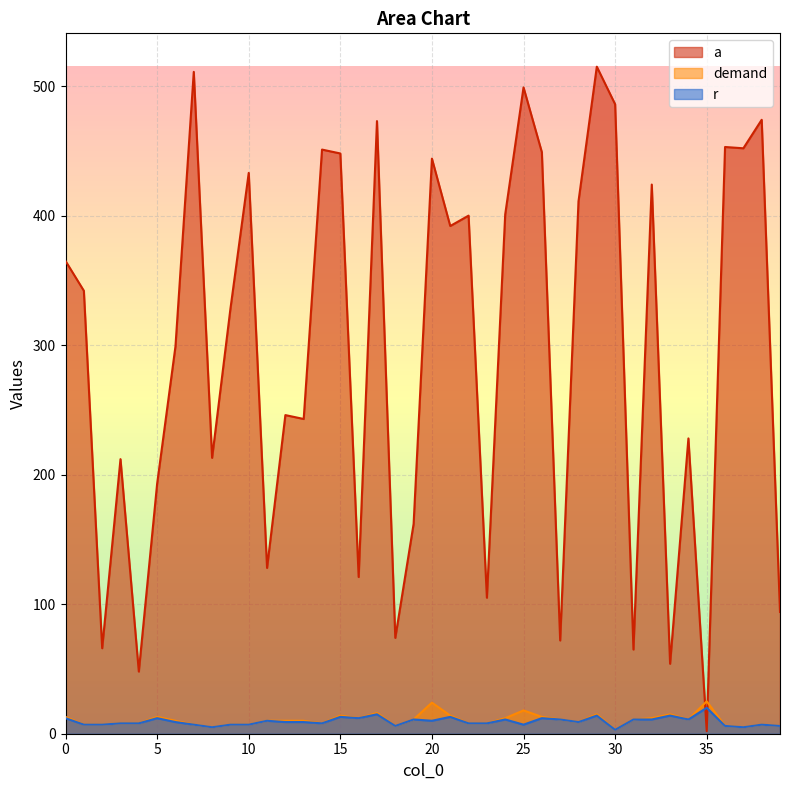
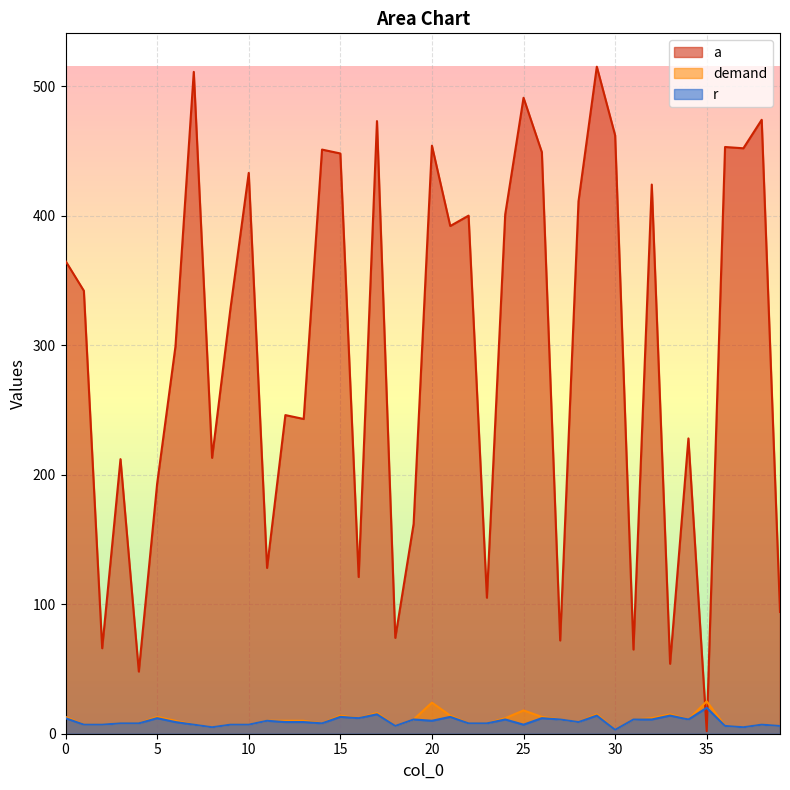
a, 20: 444 -> 454
a, 25: 499 -> 491
a, 30: 486 -> 462
